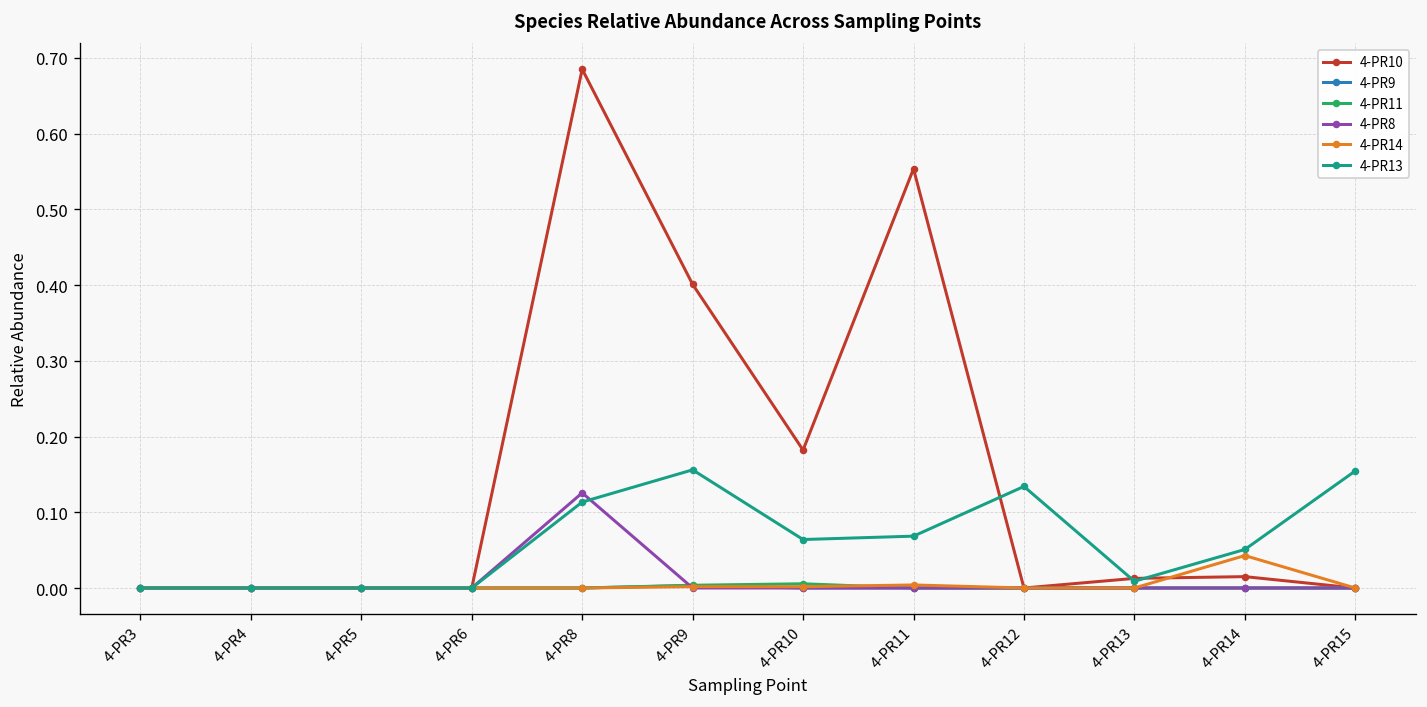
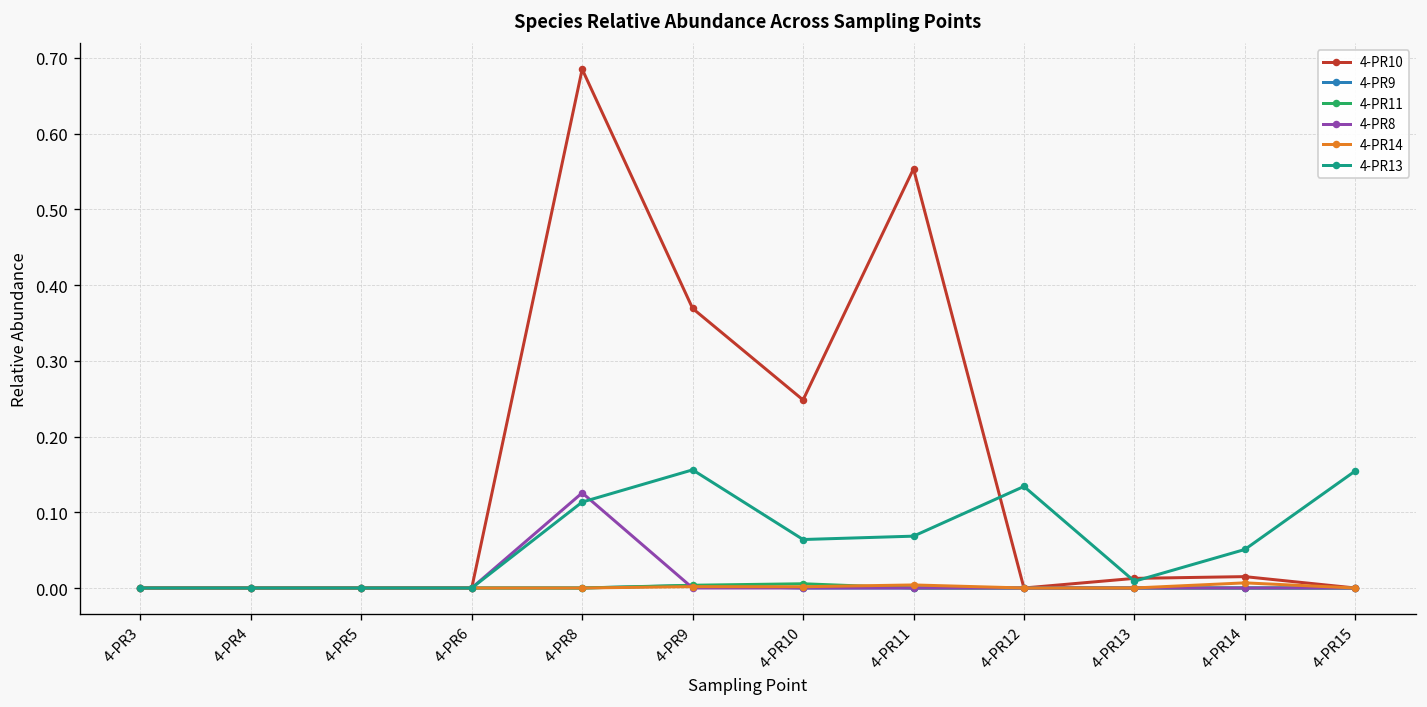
4-PR10, 4-PR9: 0.40 -> 0.37
4-PR10, 4-PR10: 0.18 -> 0.25
4-PR14, 4-PR14: 0.04 -> 0.01
